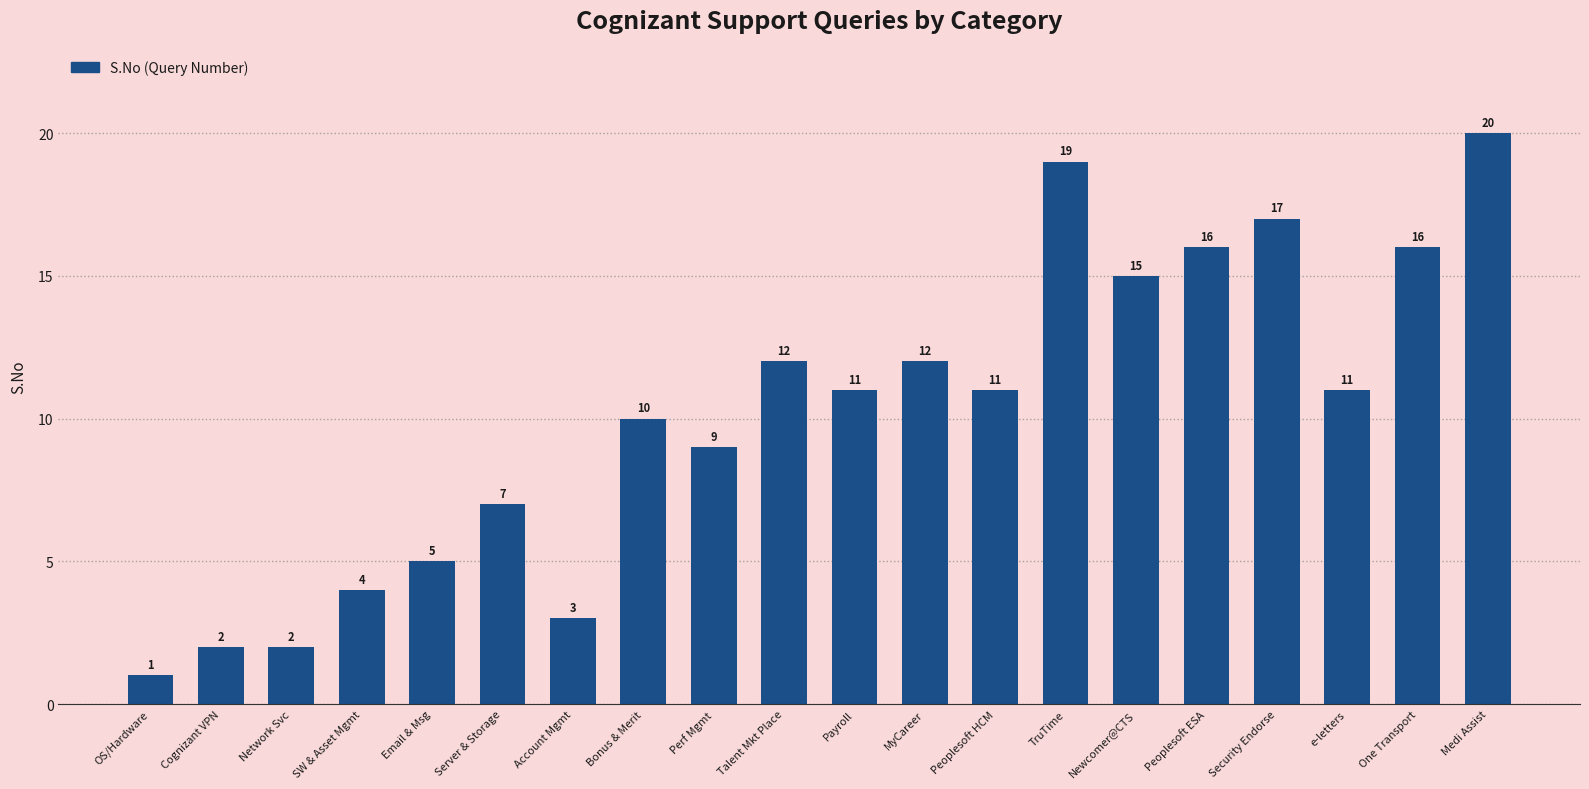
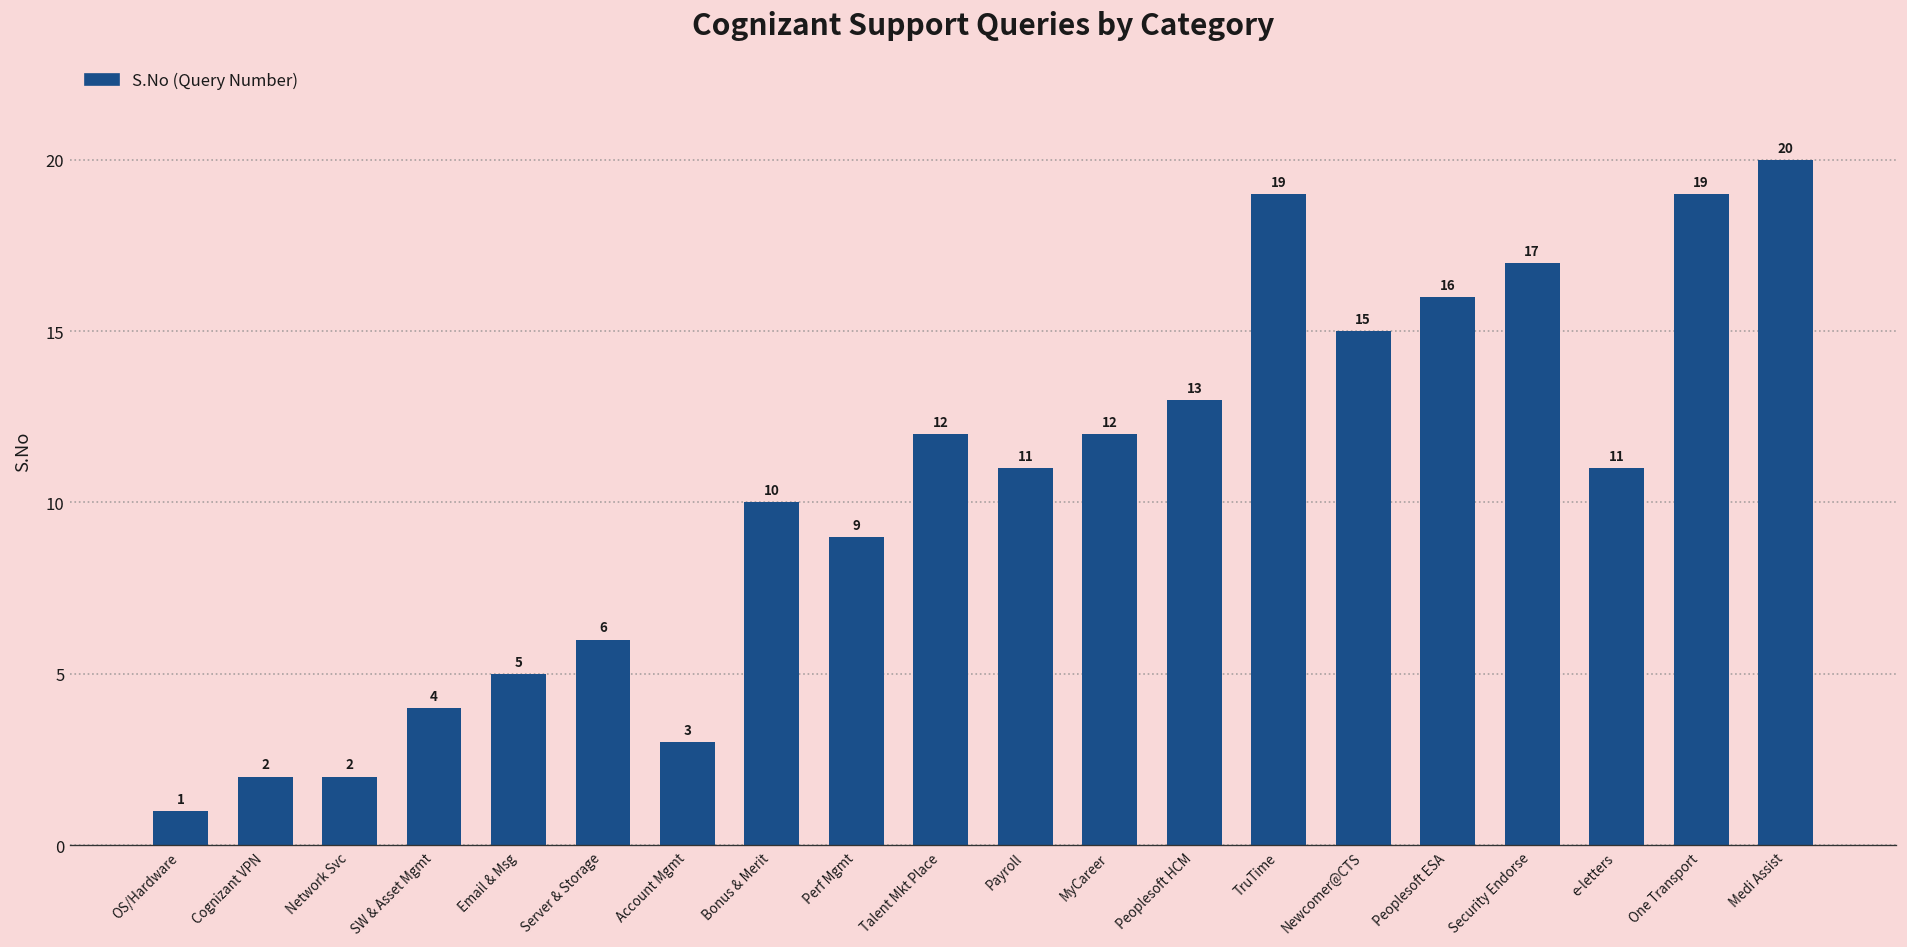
Server & Storage: 7 -> 6
Peoplesoft HCM: 11 -> 13
One Transport: 16 -> 19
